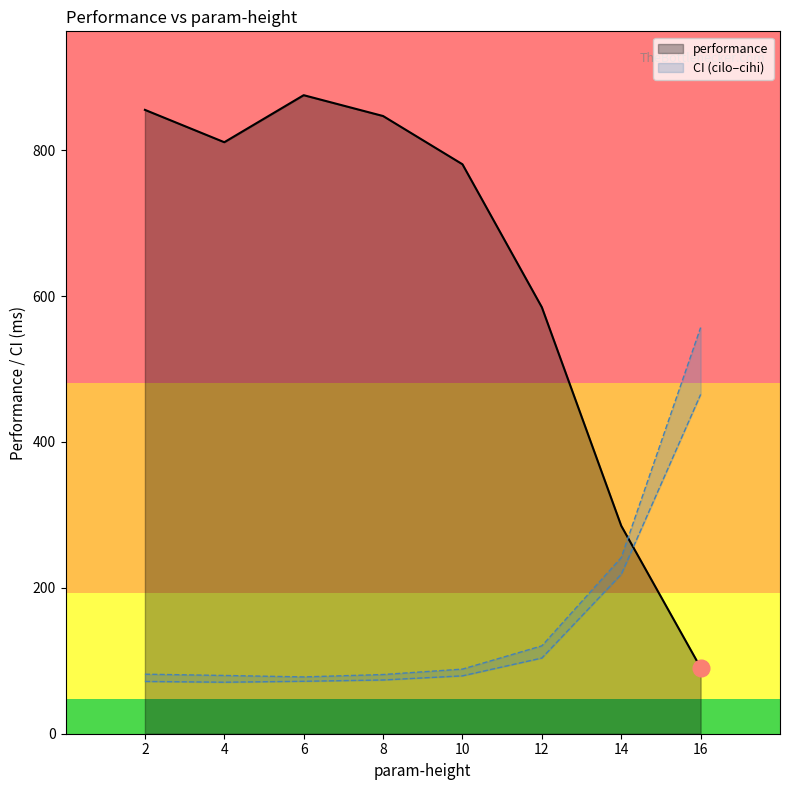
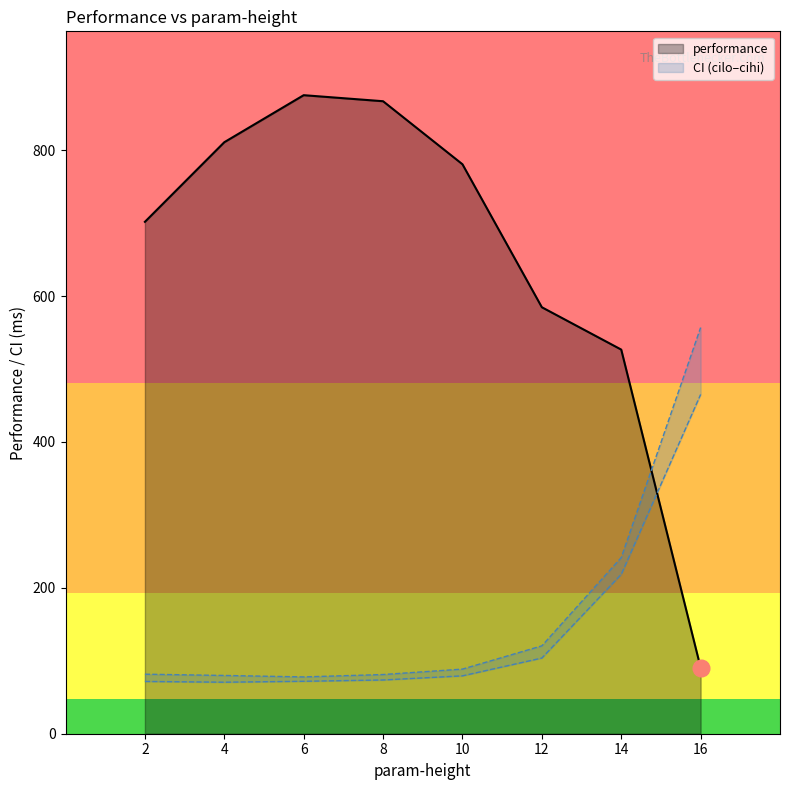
performance, 2: 860 -> 700
performance, 8: 850 -> 870
performance, 14: 290 -> 530
